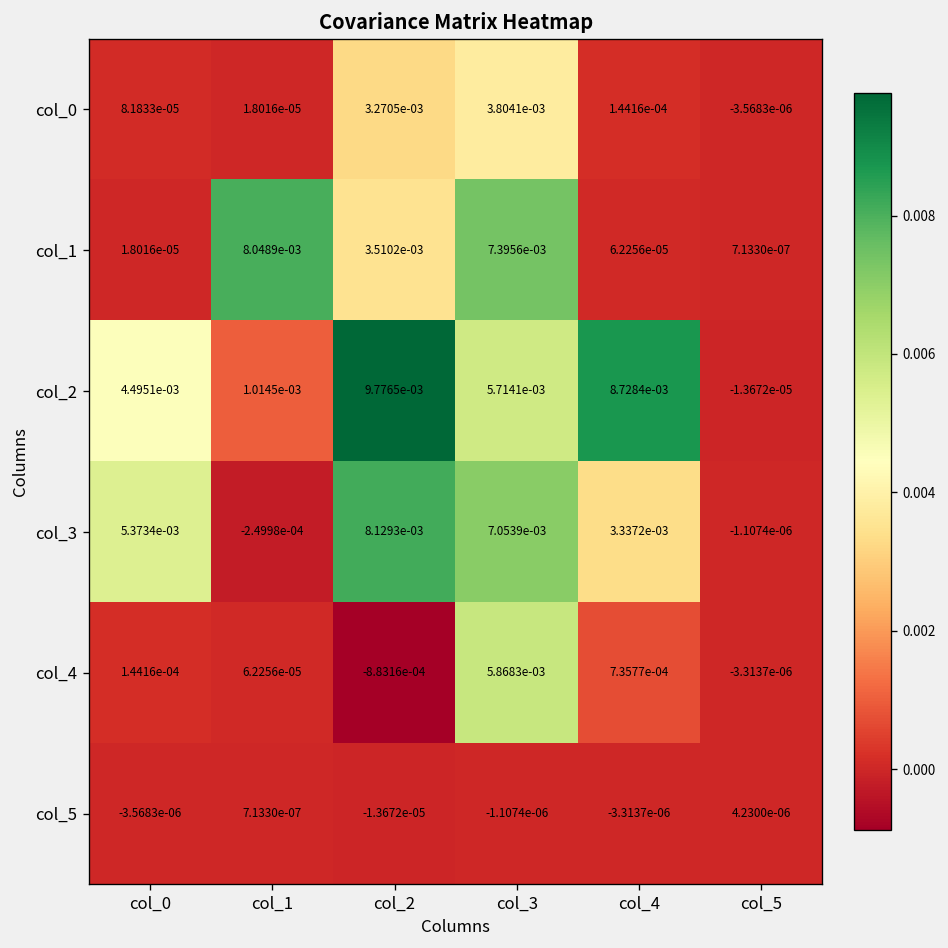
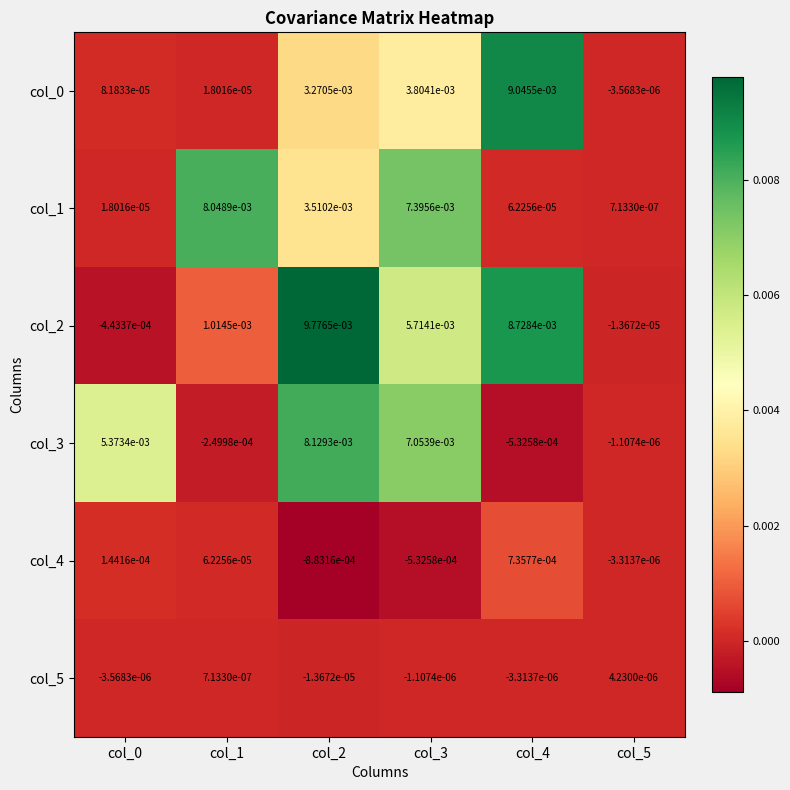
col_0, col_4: 1.4416e-04 -> 9.0455e-03
col_2, col_0: 4.4951e-03 -> -4.4337e-04
col_3, col_4: 3.3372e-03 -> -5.3258e-04
col_4, col_3: 5.8683e-03 -> -5.3258e-04
